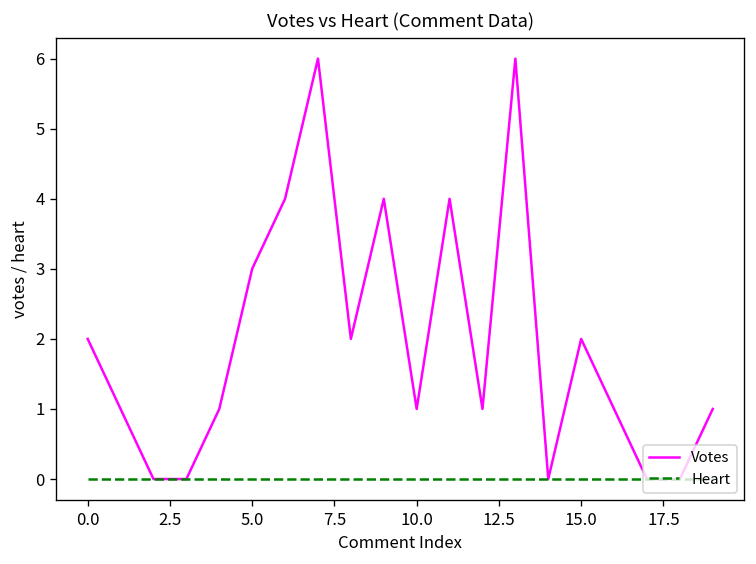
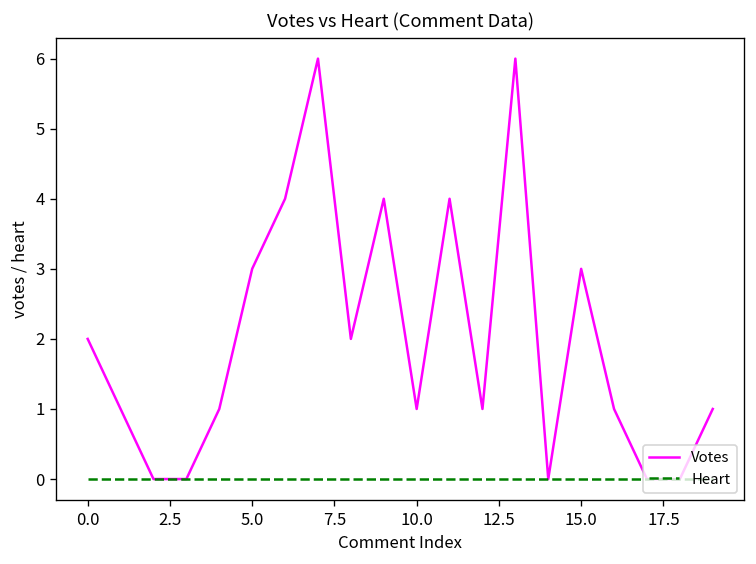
Votes, 15.0: 2 -> 3
